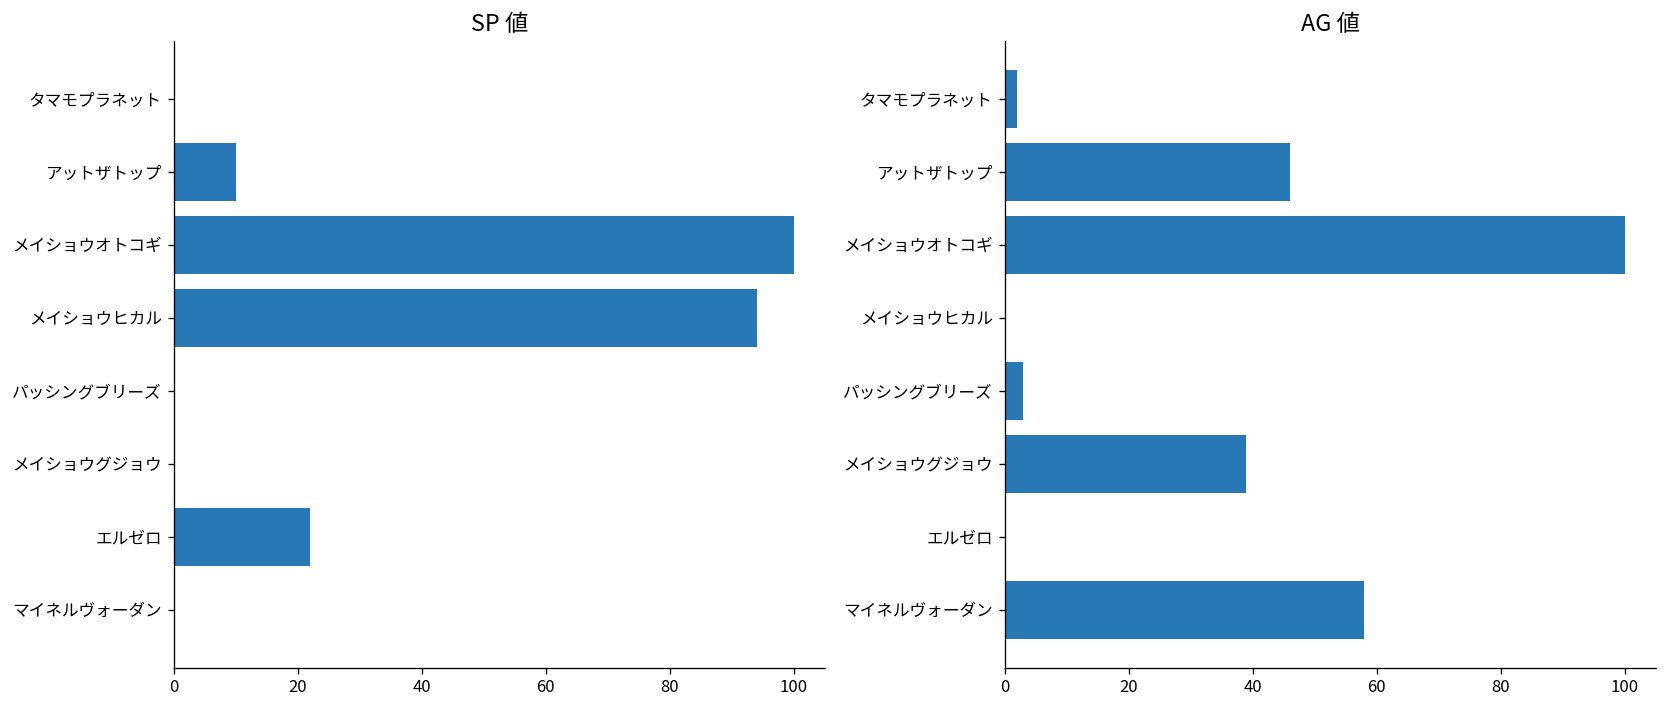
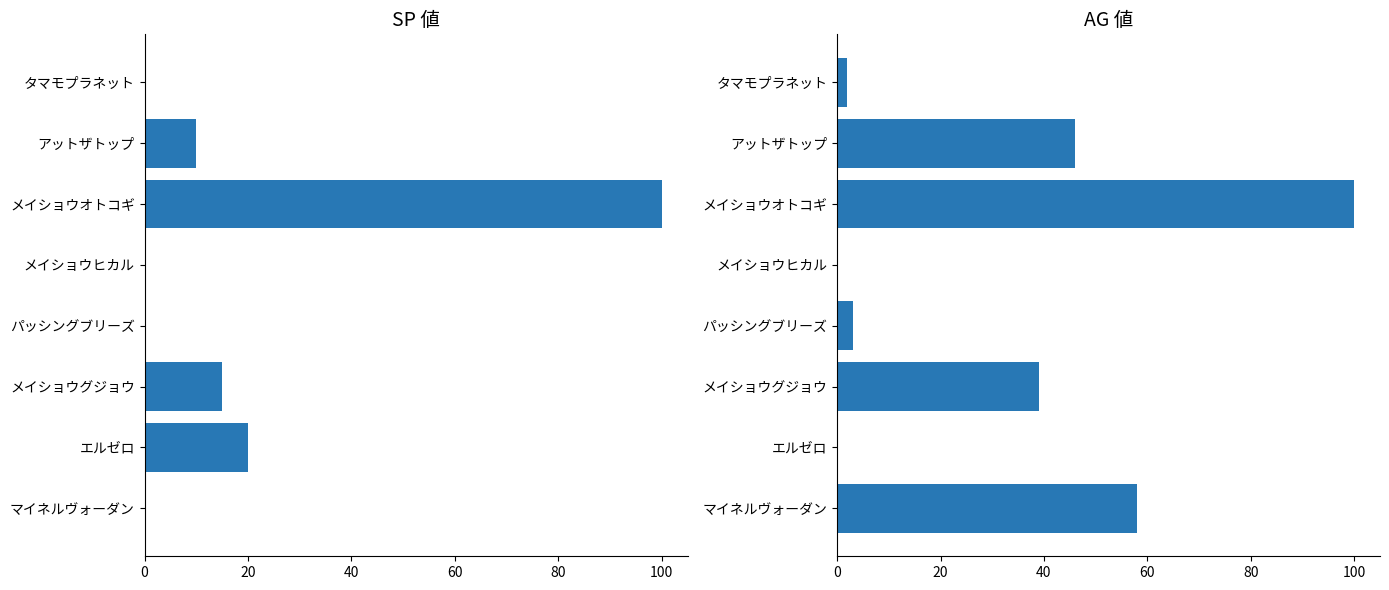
SP 値, メイショウヒカル: 94 -> 0
SP 値, メイショウグジョウ: 0 -> 15
SP 値, エルゼロ: 22 -> 20
